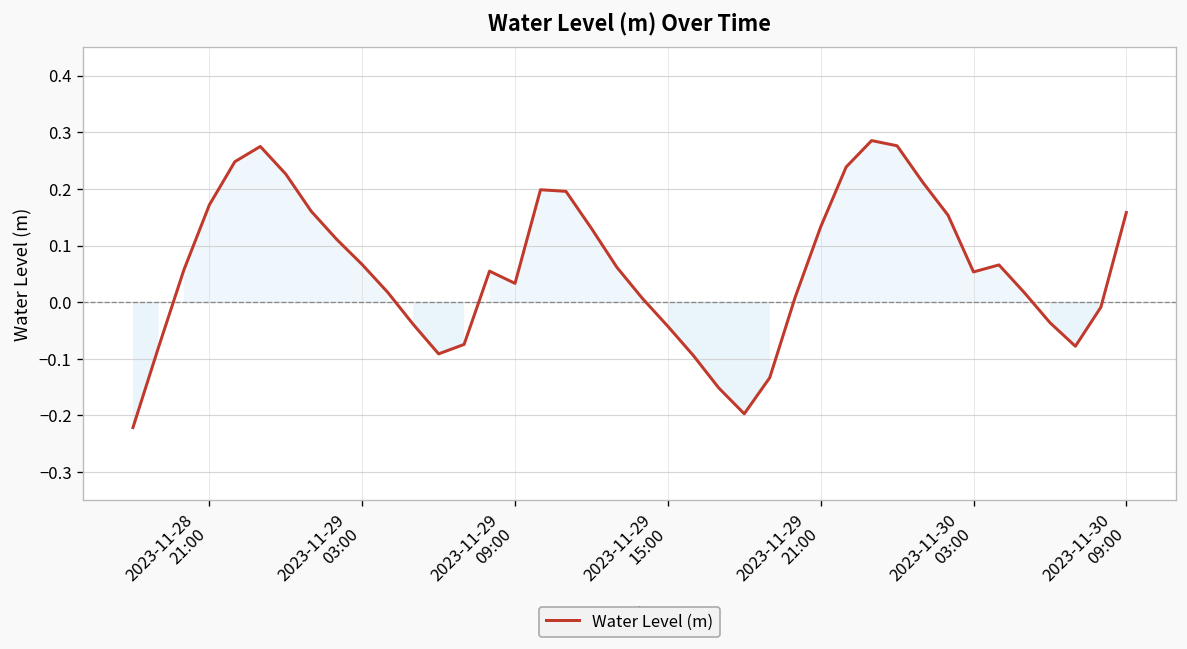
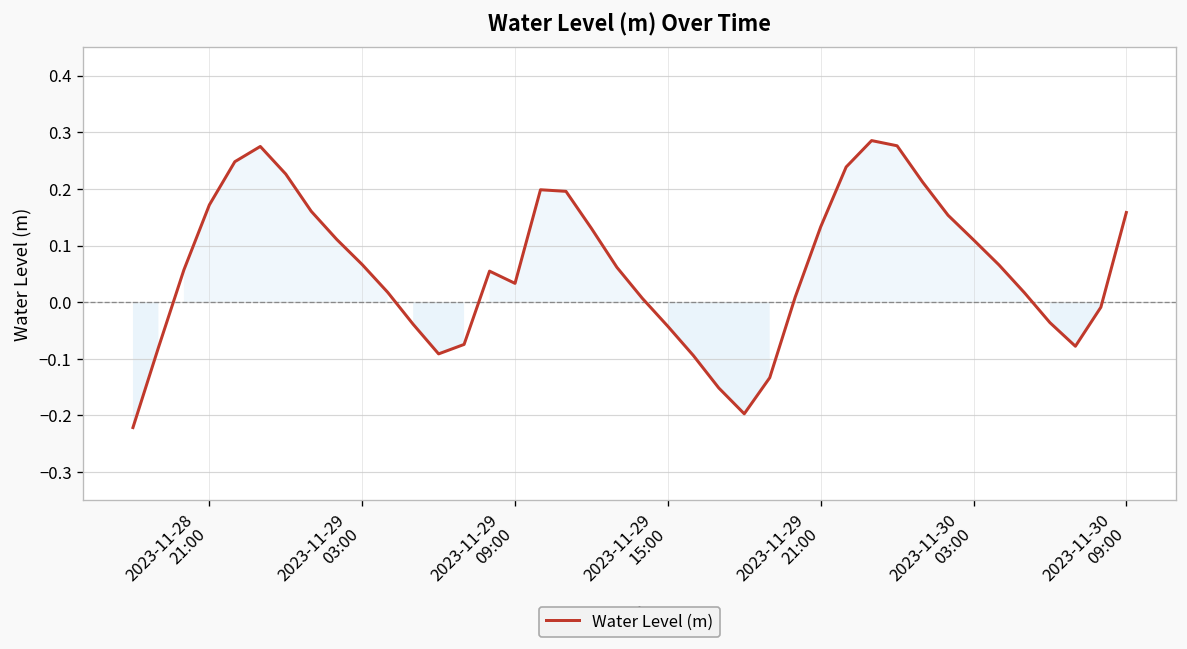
2023-11-30 03:00: 0.05 -> 0.11
